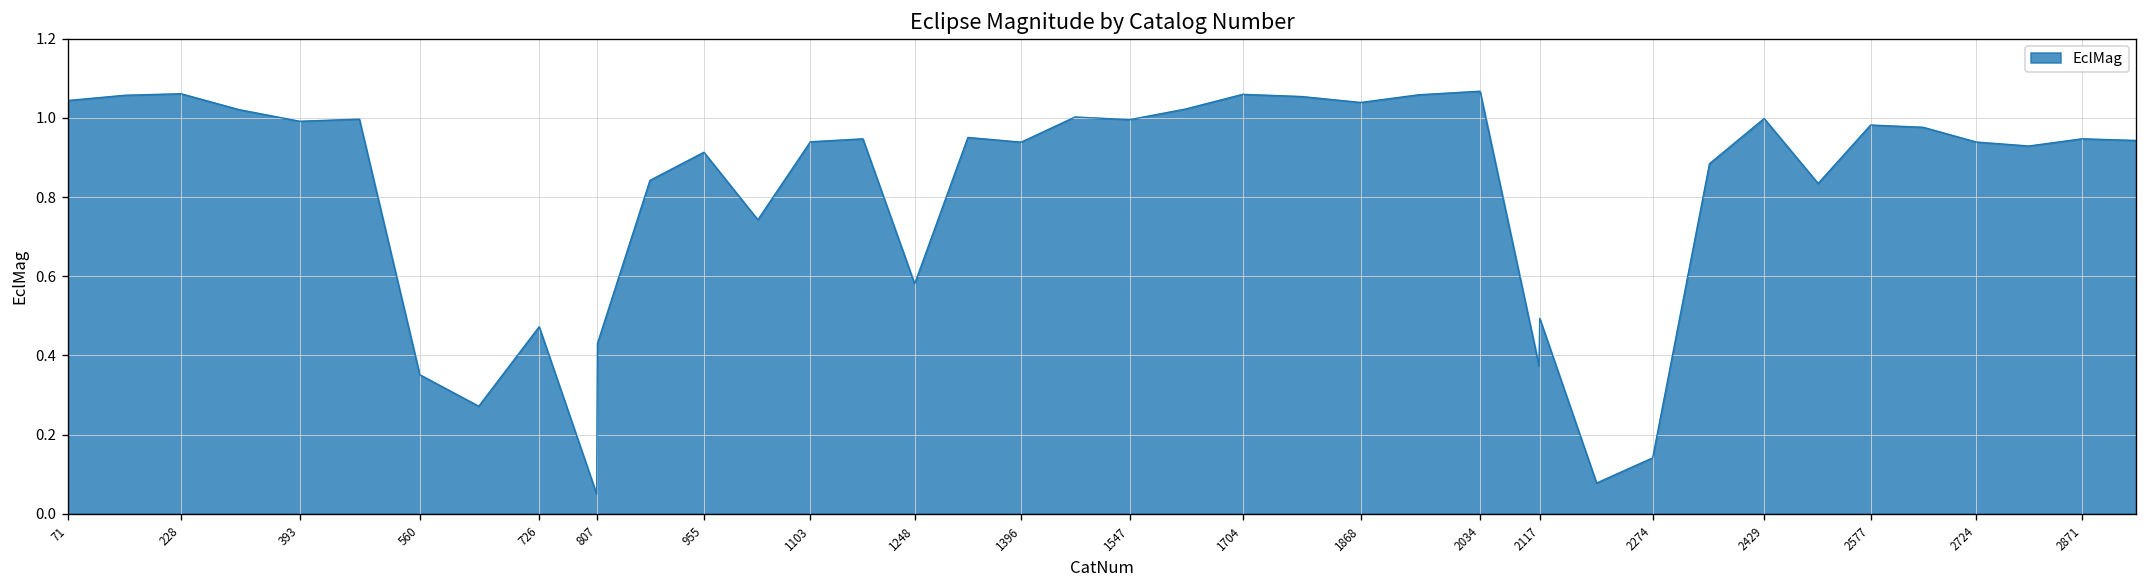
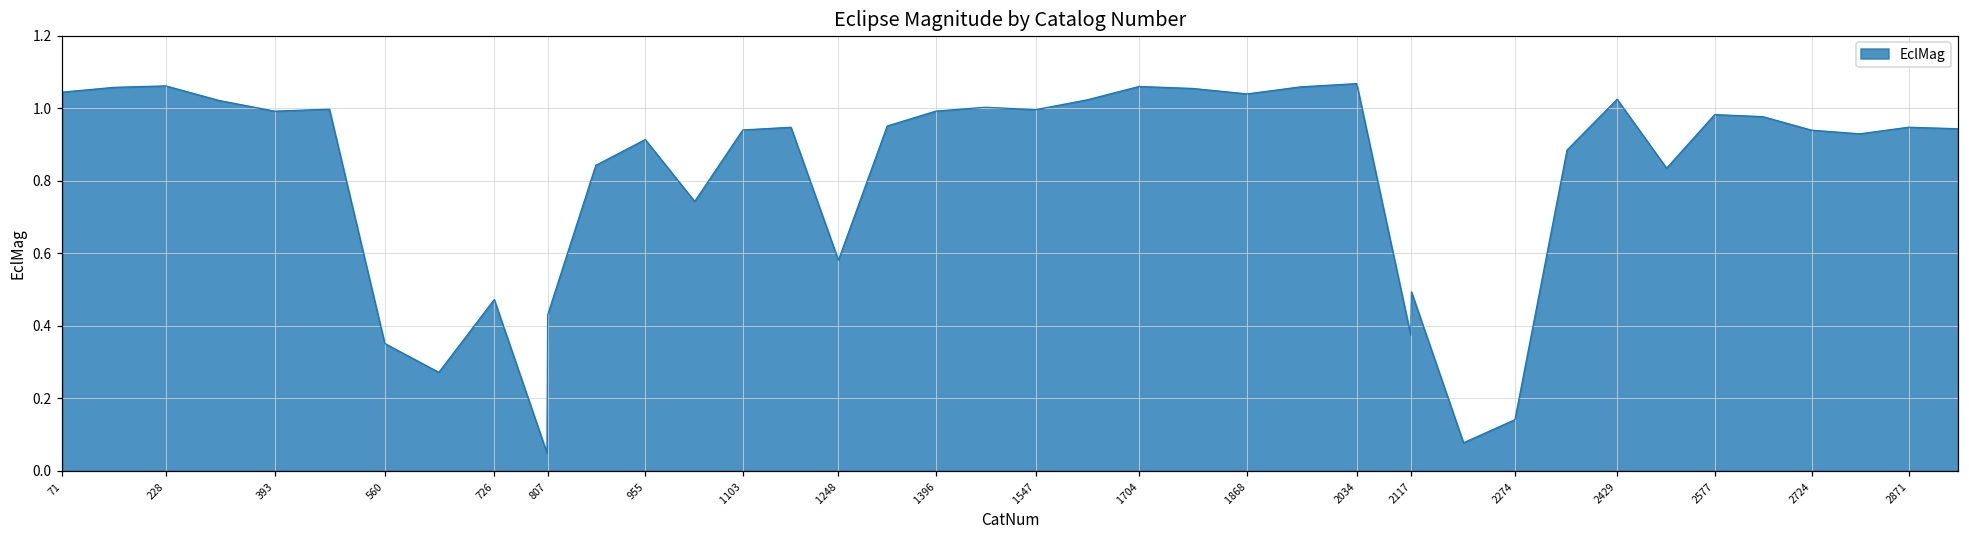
1396: 0.94 -> 0.99
2429: 1.00 -> 1.02
